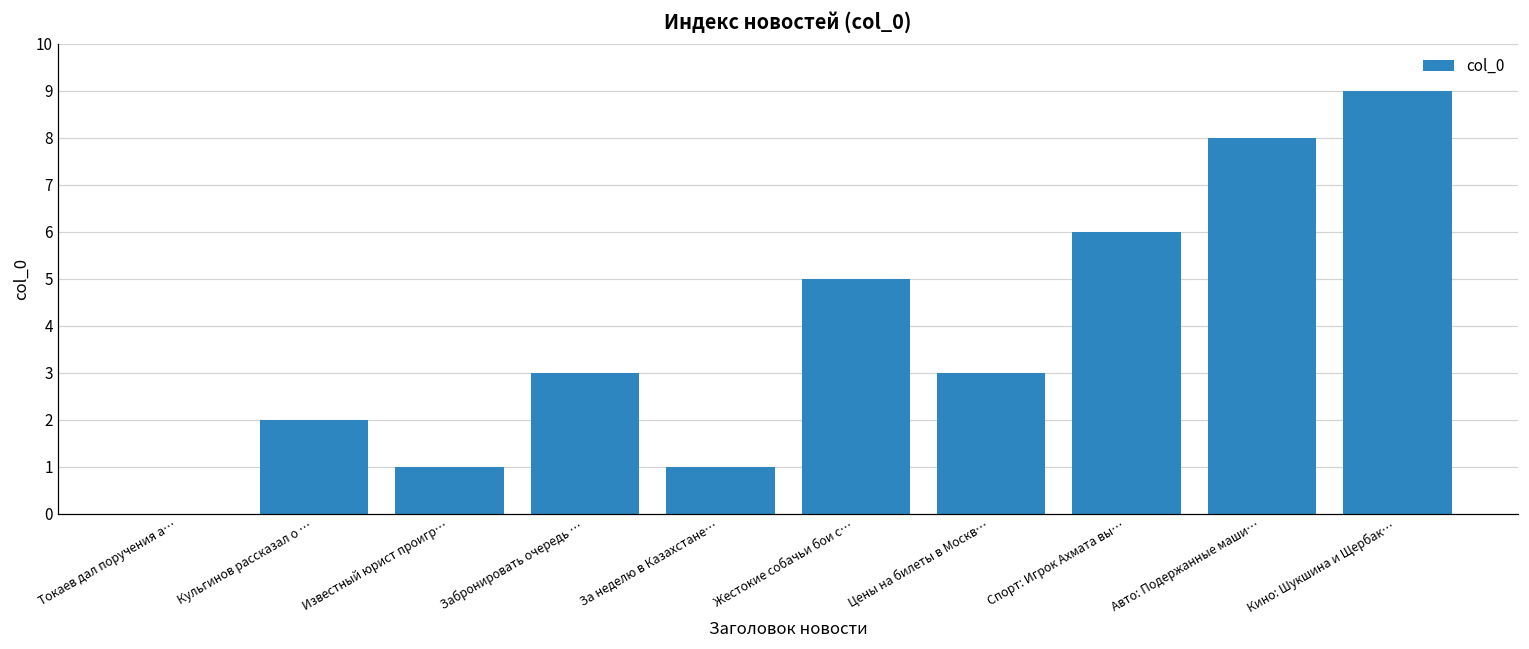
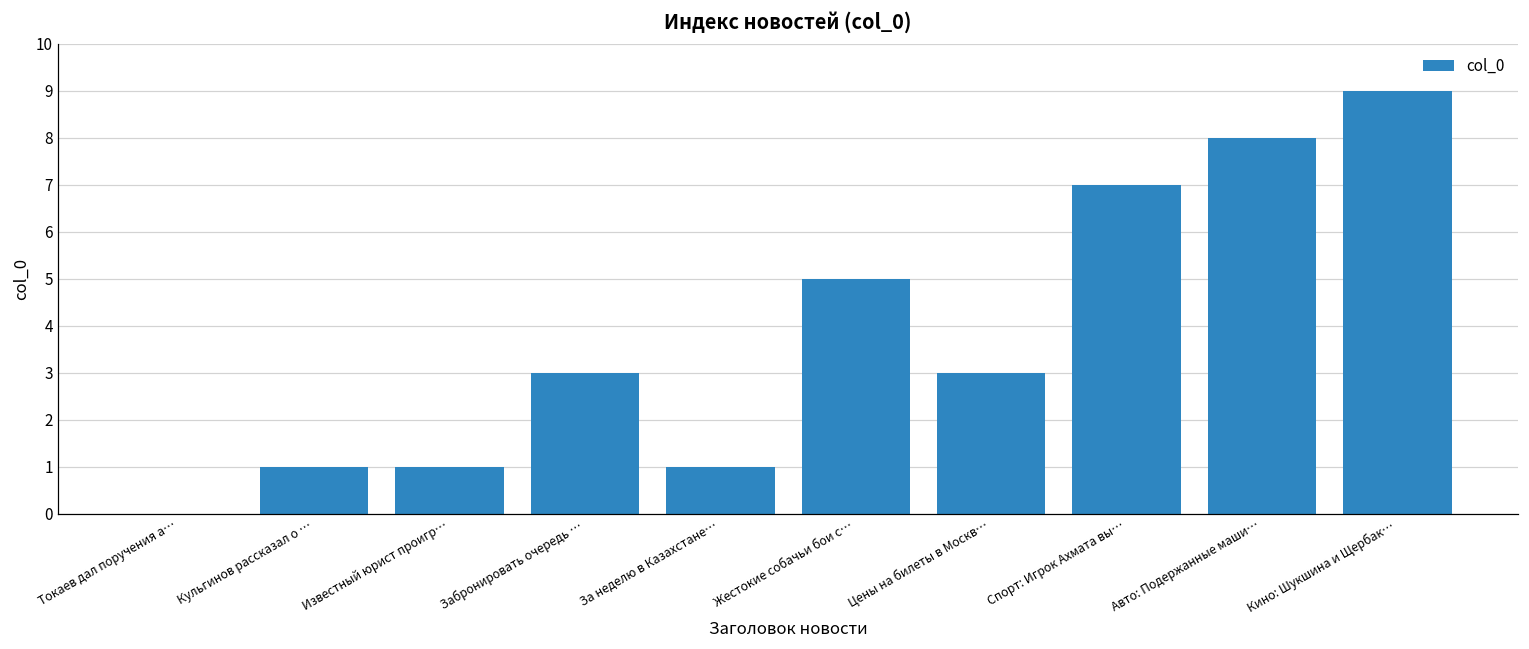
Кульгинов рассказал о …: 2 -> 1
Спорт: Игрок Ахмата вы…: 6 -> 7
